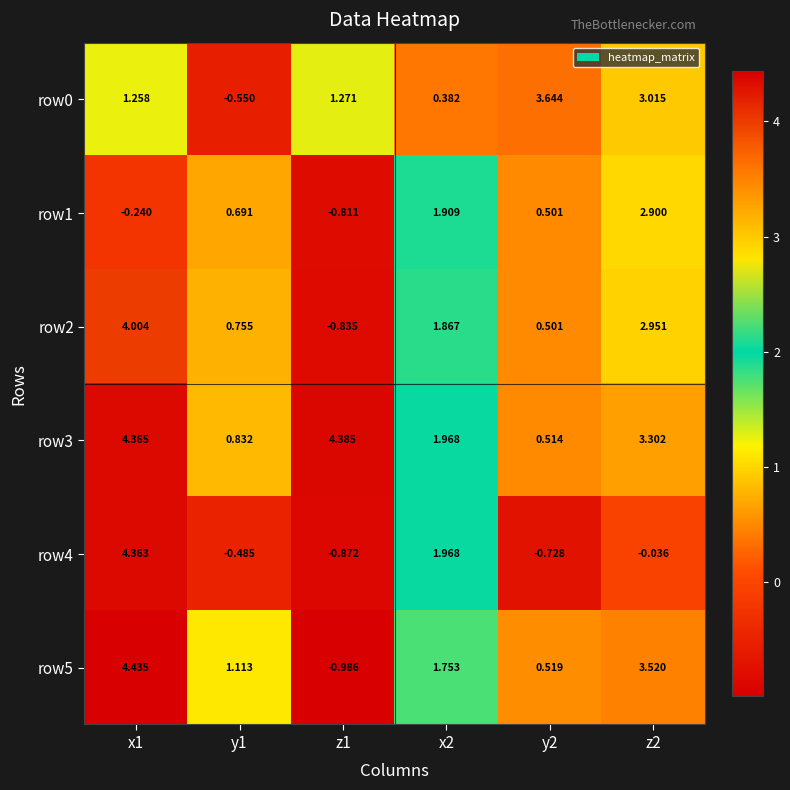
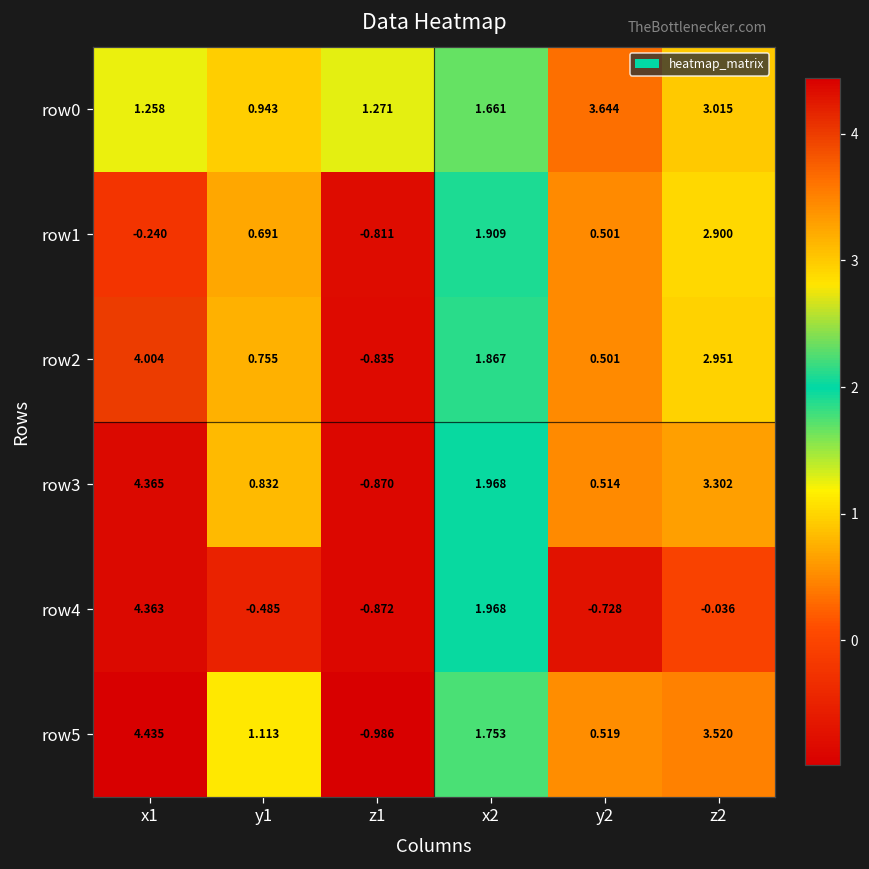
row0, y1: -0.550 -> 0.943
row0, x2: 0.382 -> 1.661
row3, z1: 4.385 -> -0.870
